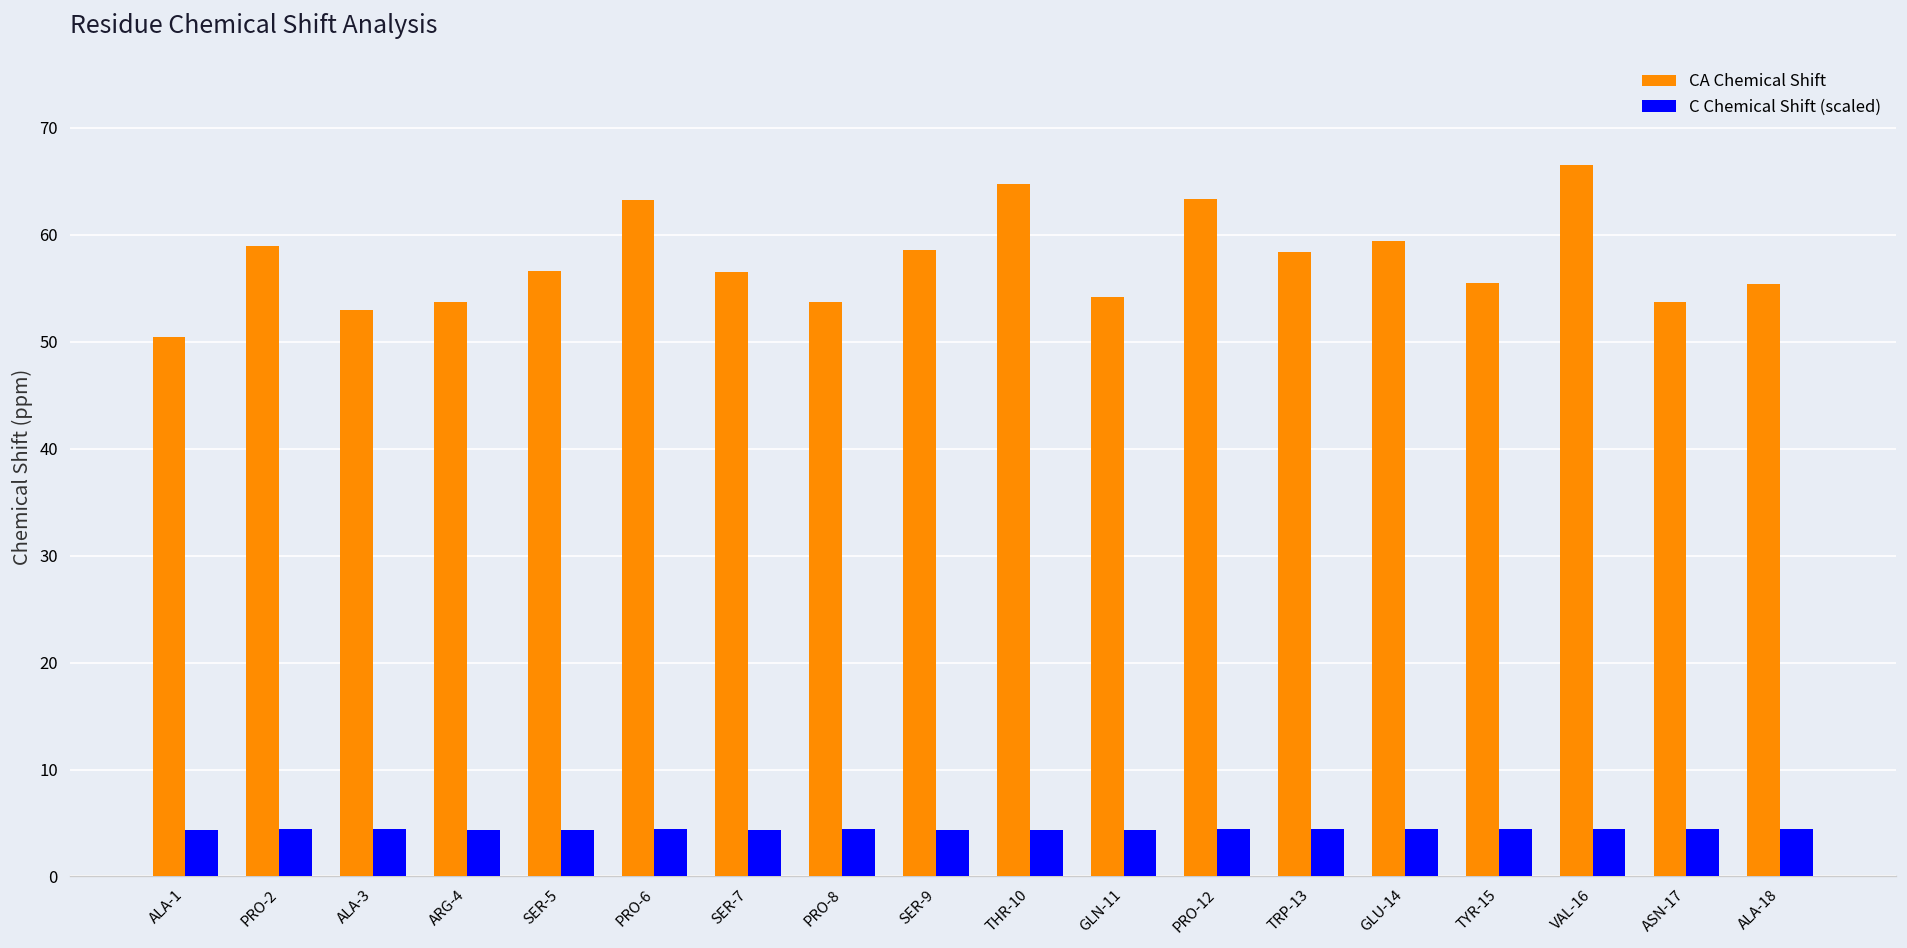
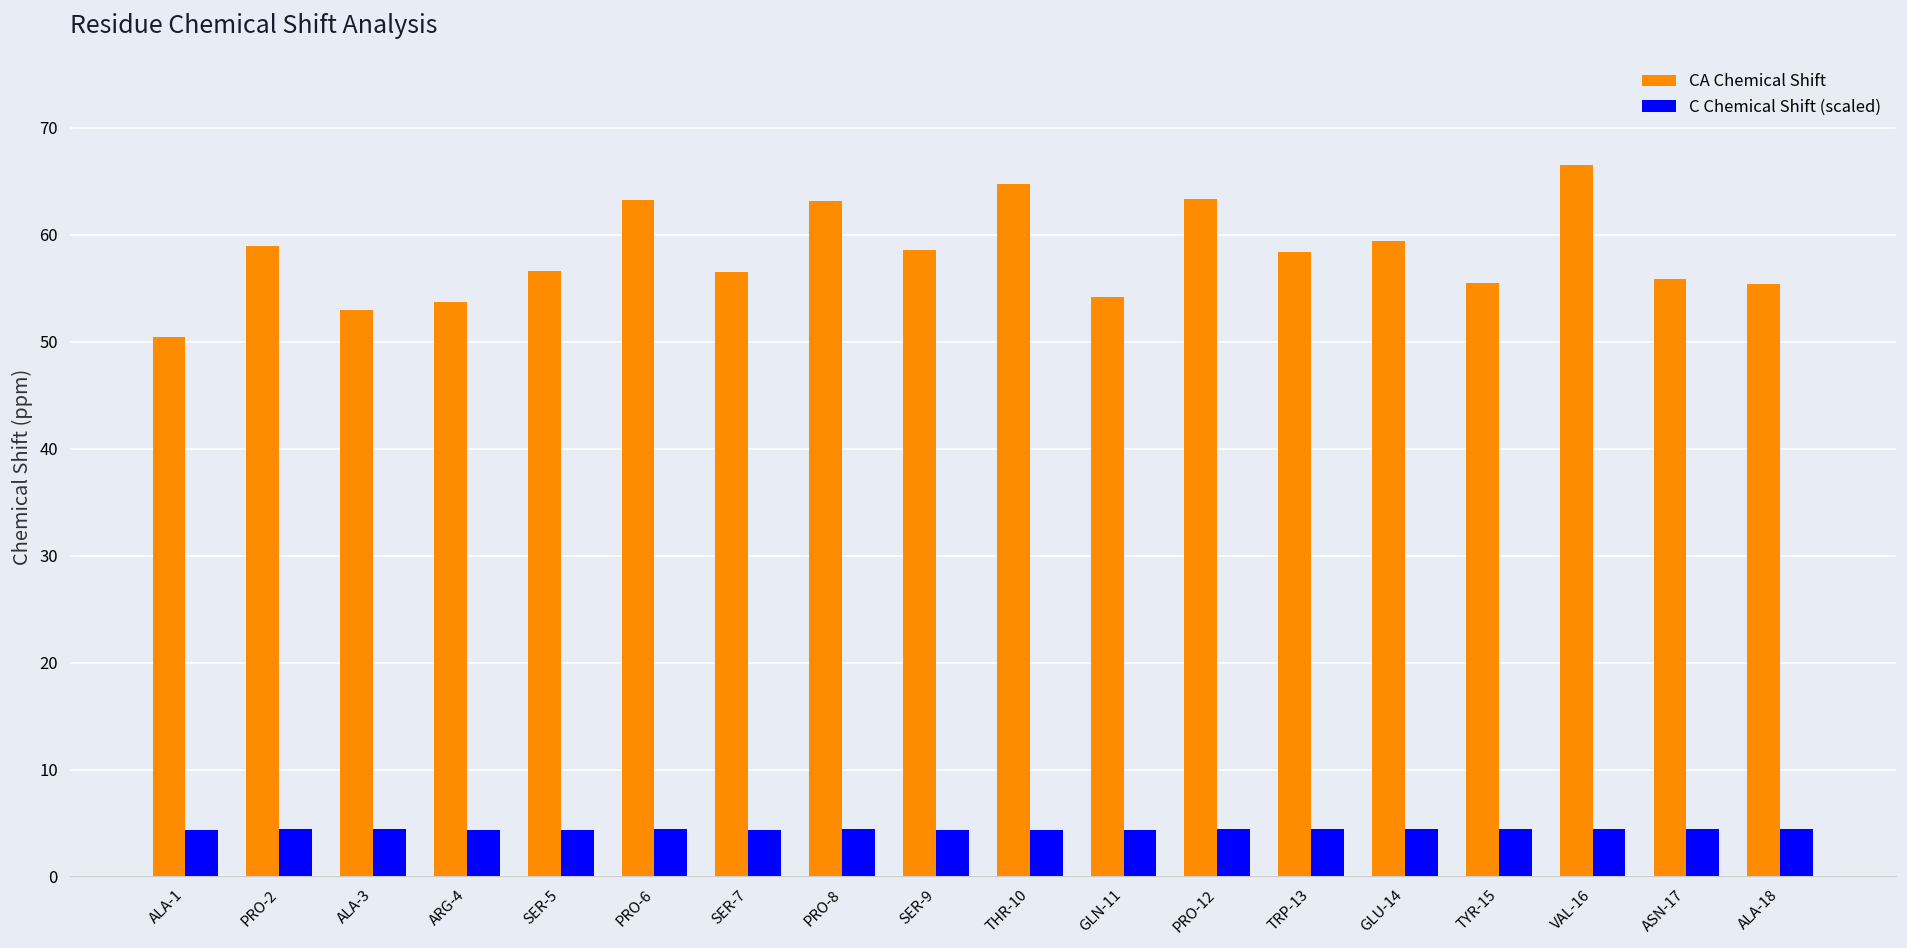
CA Chemical Shift, PRO-8: 54 -> 63
CA Chemical Shift, ASN-17: 54 -> 56
